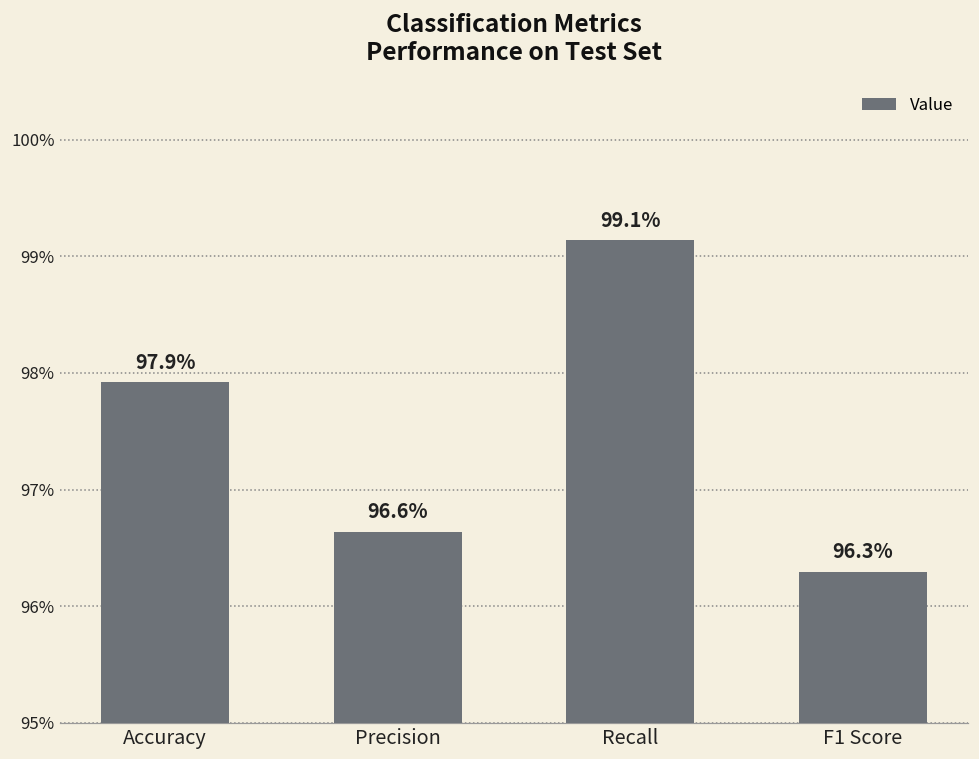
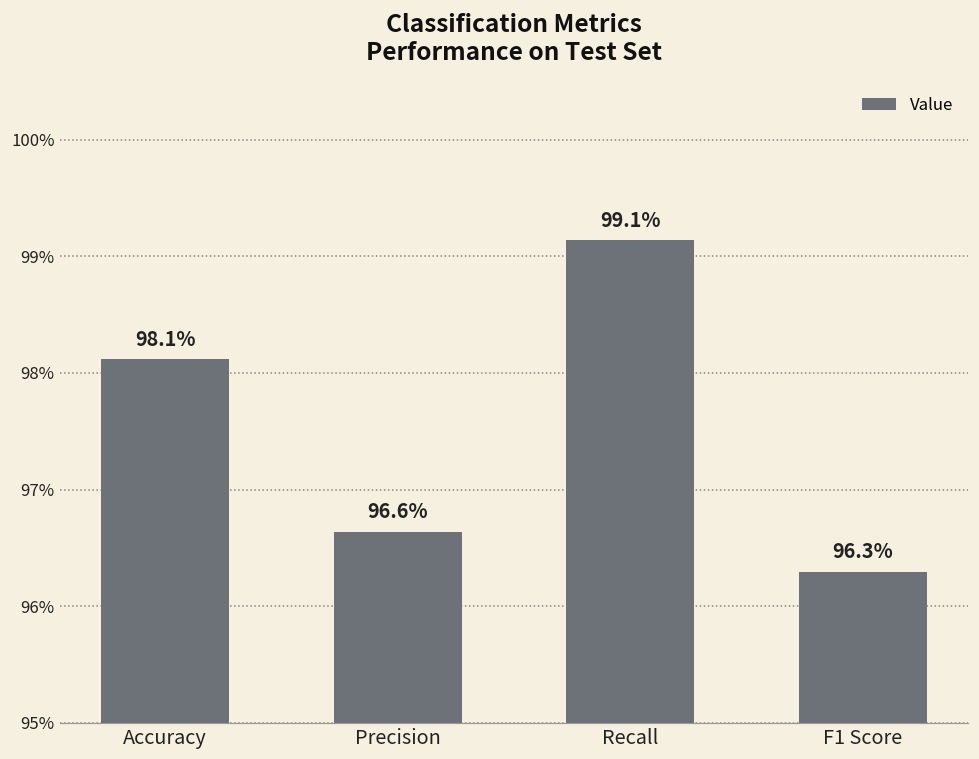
Accuracy: 97.9% -> 98.1%
